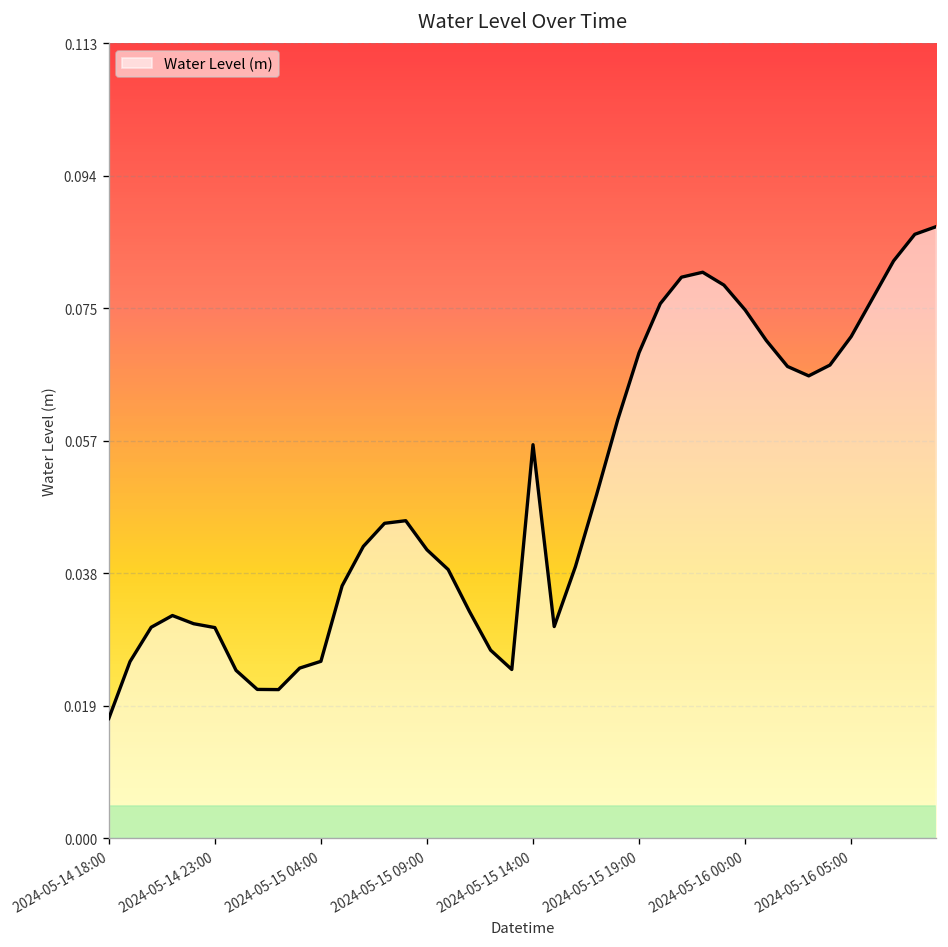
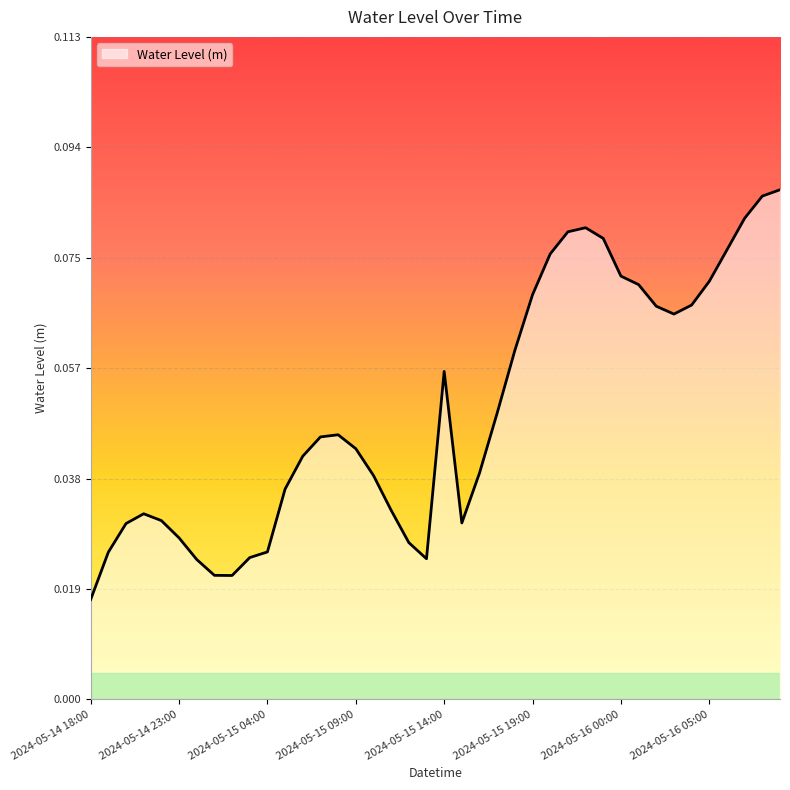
2024-05-14 23:00: 0.030 -> 0.028
2024-05-15 09:00: 0.041 -> 0.043
2024-05-16 00:00: 0.075 -> 0.072
